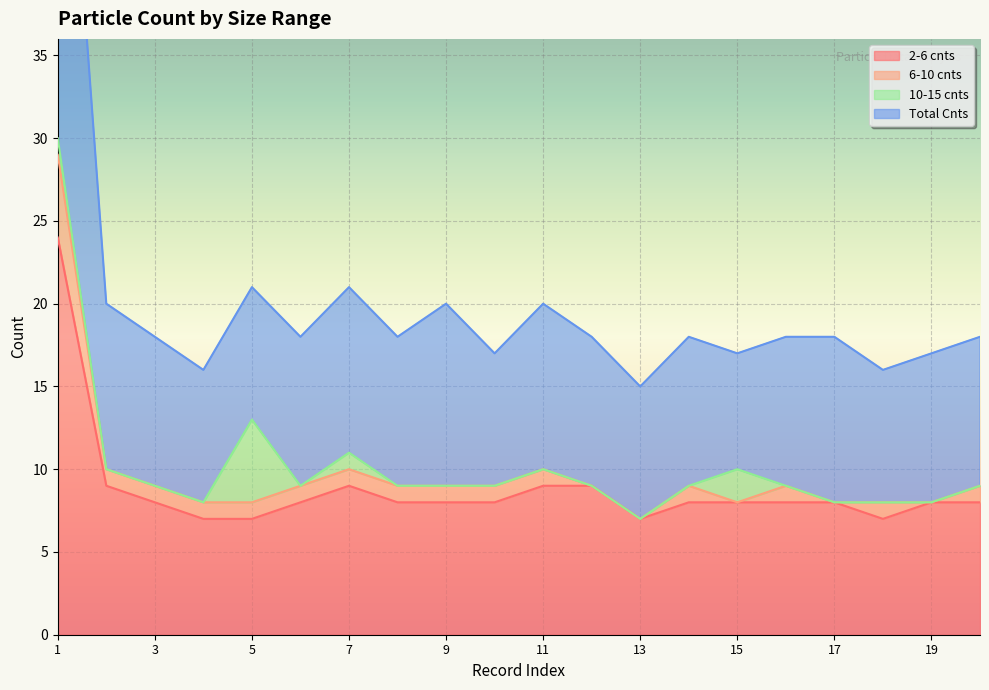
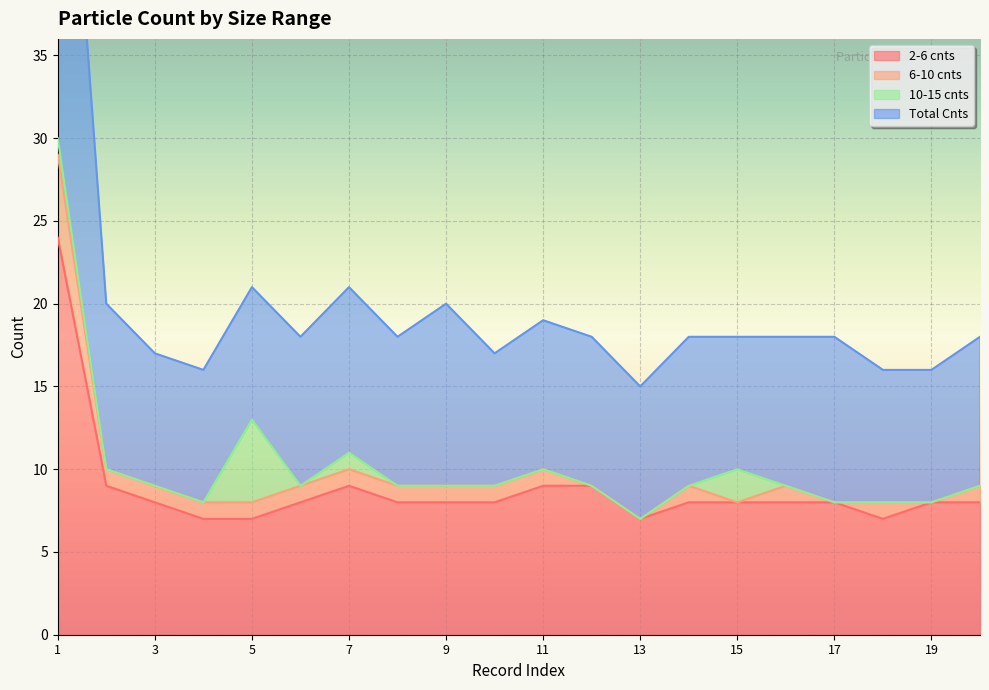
Total Cnts, 3: 9 -> 8
Total Cnts, 11: 10 -> 9
Total Cnts, 15: 7 -> 8
Total Cnts, 19: 9 -> 8
